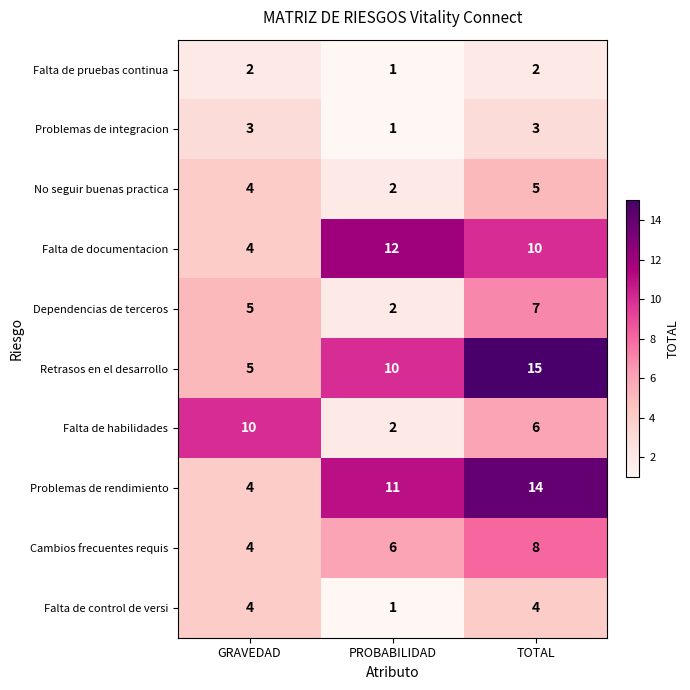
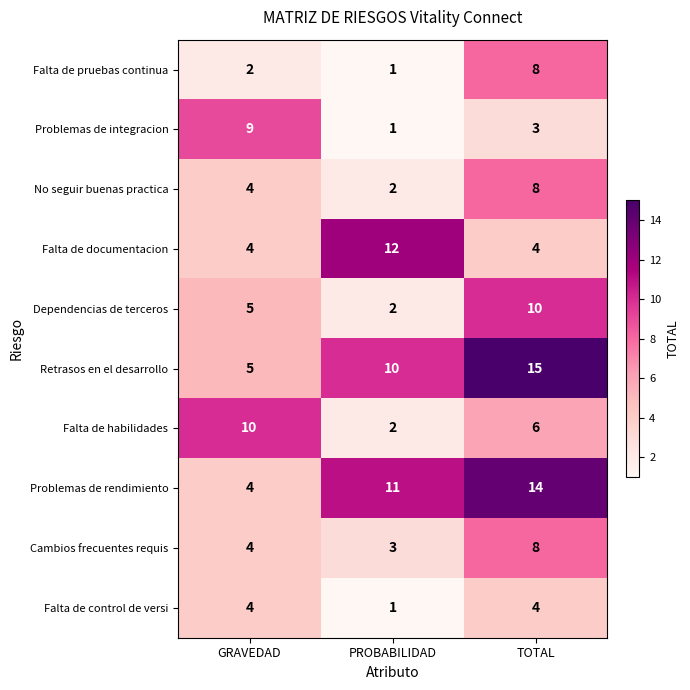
Falta de pruebas continua, TOTAL: 2 -> 8
Problemas de integracion, GRAVEDAD: 3 -> 9
No seguir buenas practica, TOTAL: 5 -> 8
Falta de documentacion, TOTAL: 10 -> 4
Dependencias de terceros, TOTAL: 7 -> 10
Cambios frecuentes requis, PROBABILIDAD: 6 -> 3
